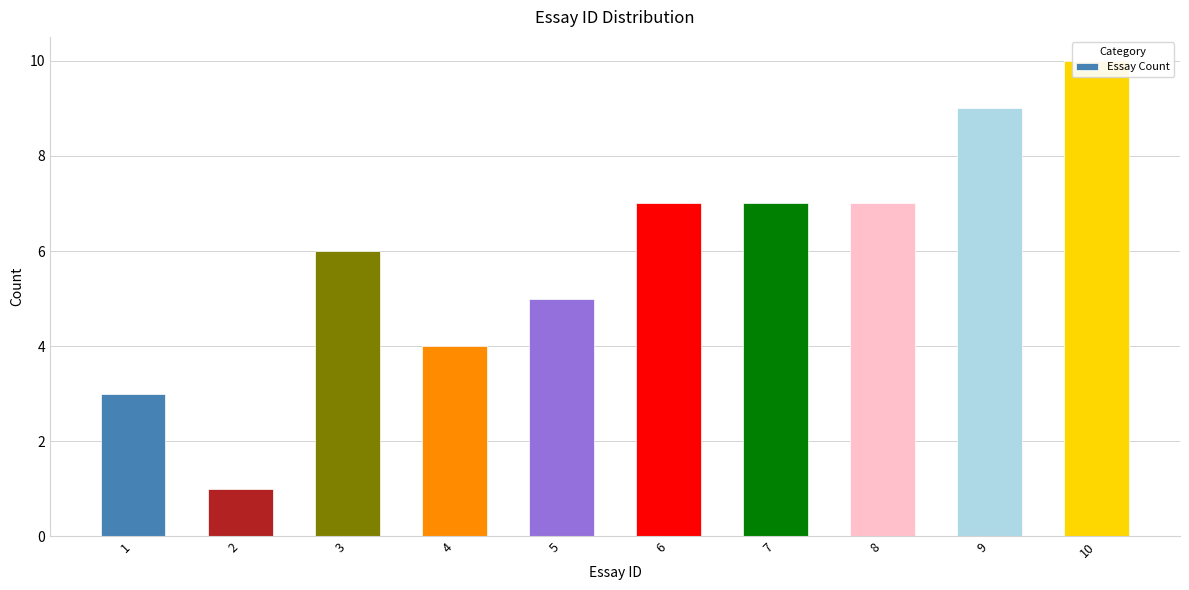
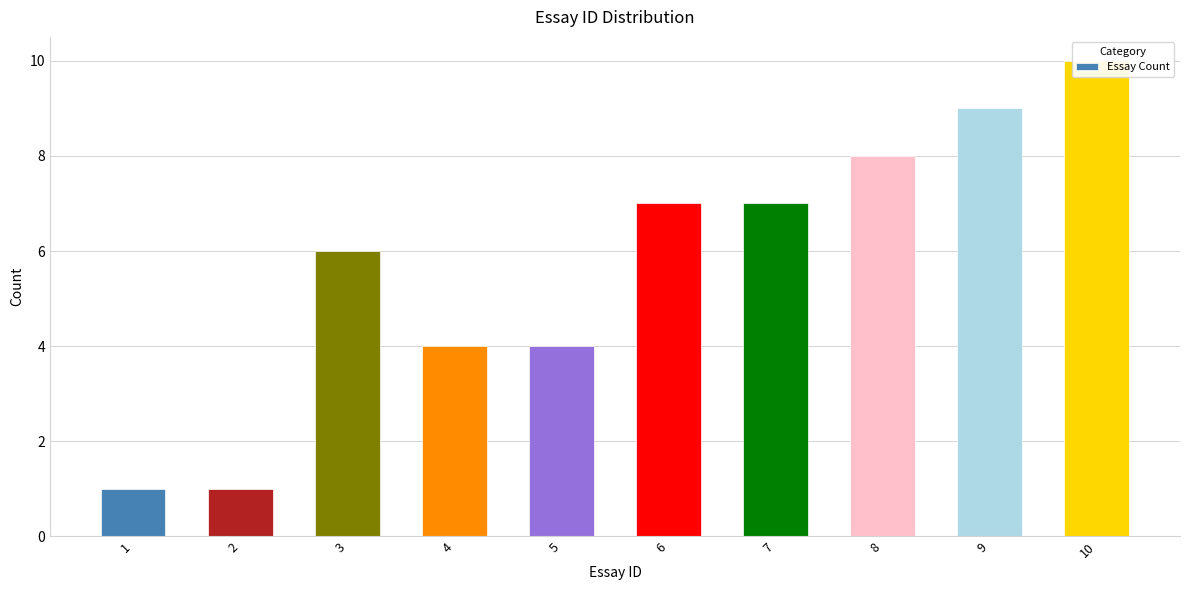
1: 3 -> 1
5: 5 -> 4
8: 7 -> 8
